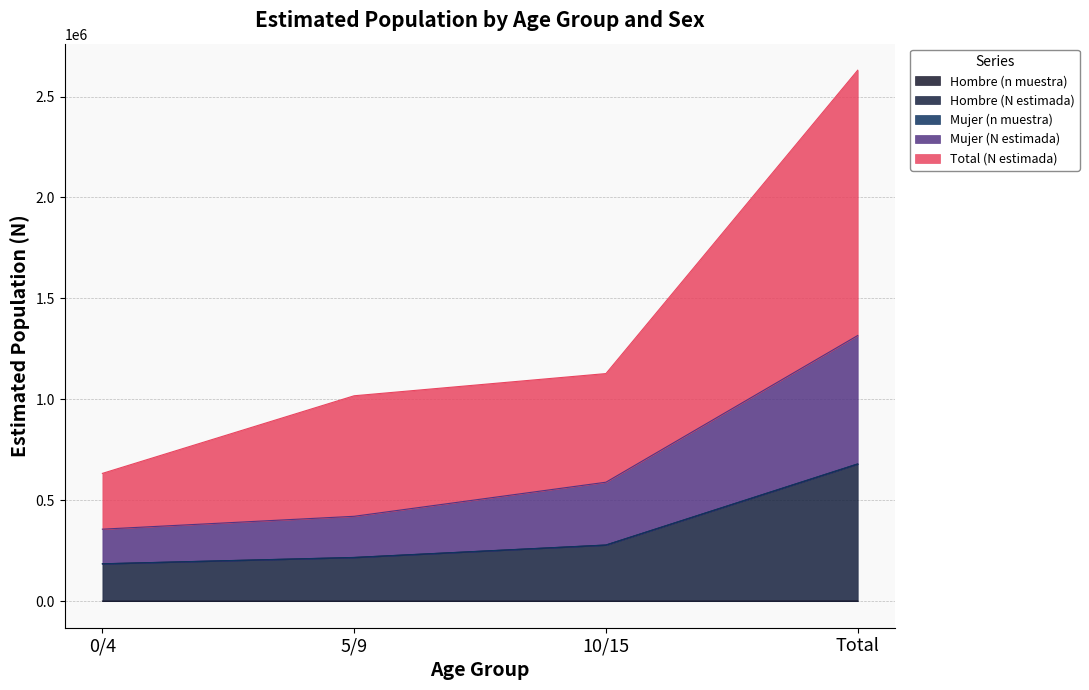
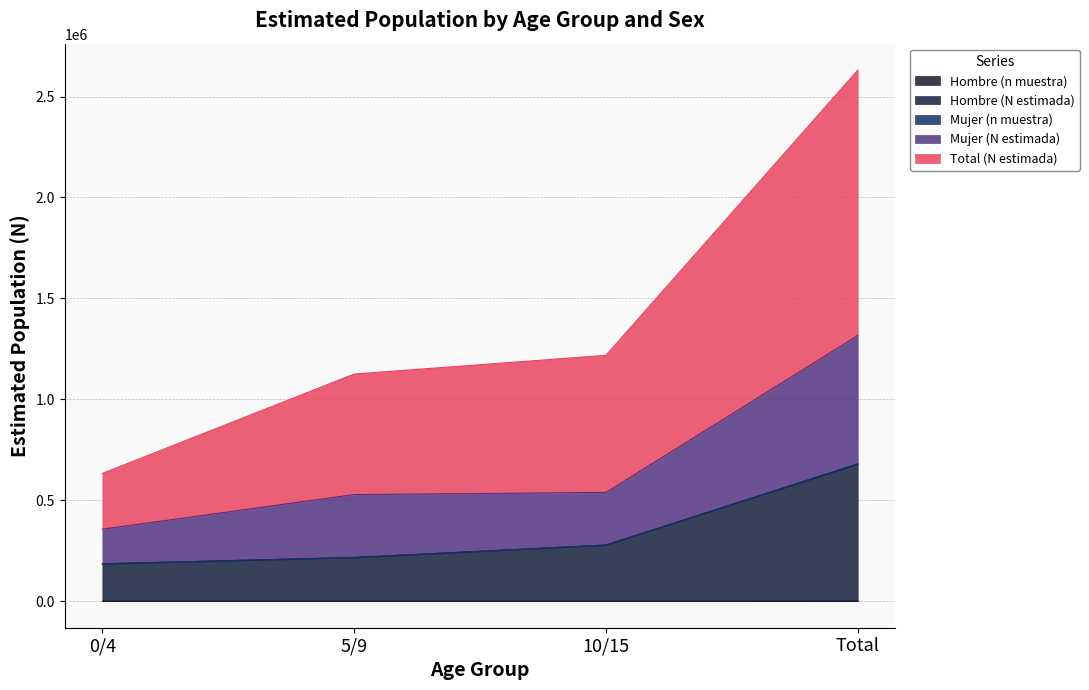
Mujer (N estimada), 5/9: 200000 -> 310000
Mujer (N estimada), 10/15: 310000 -> 260000
Total (N estimada), 10/15: 540000 -> 680000
